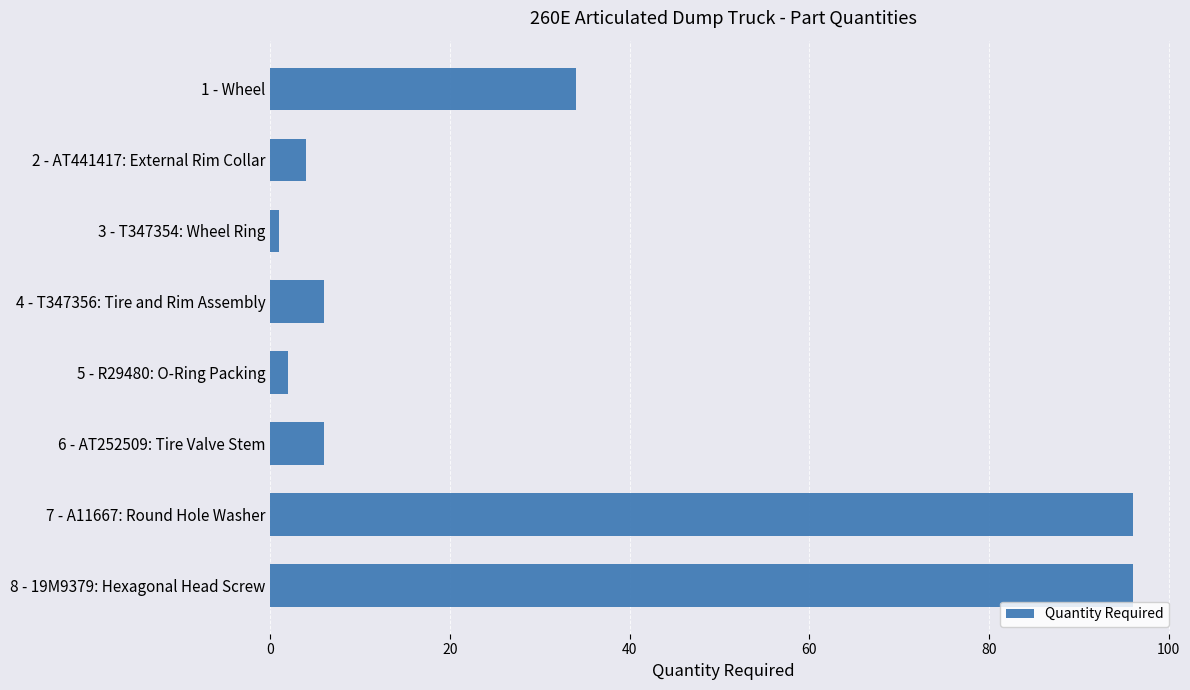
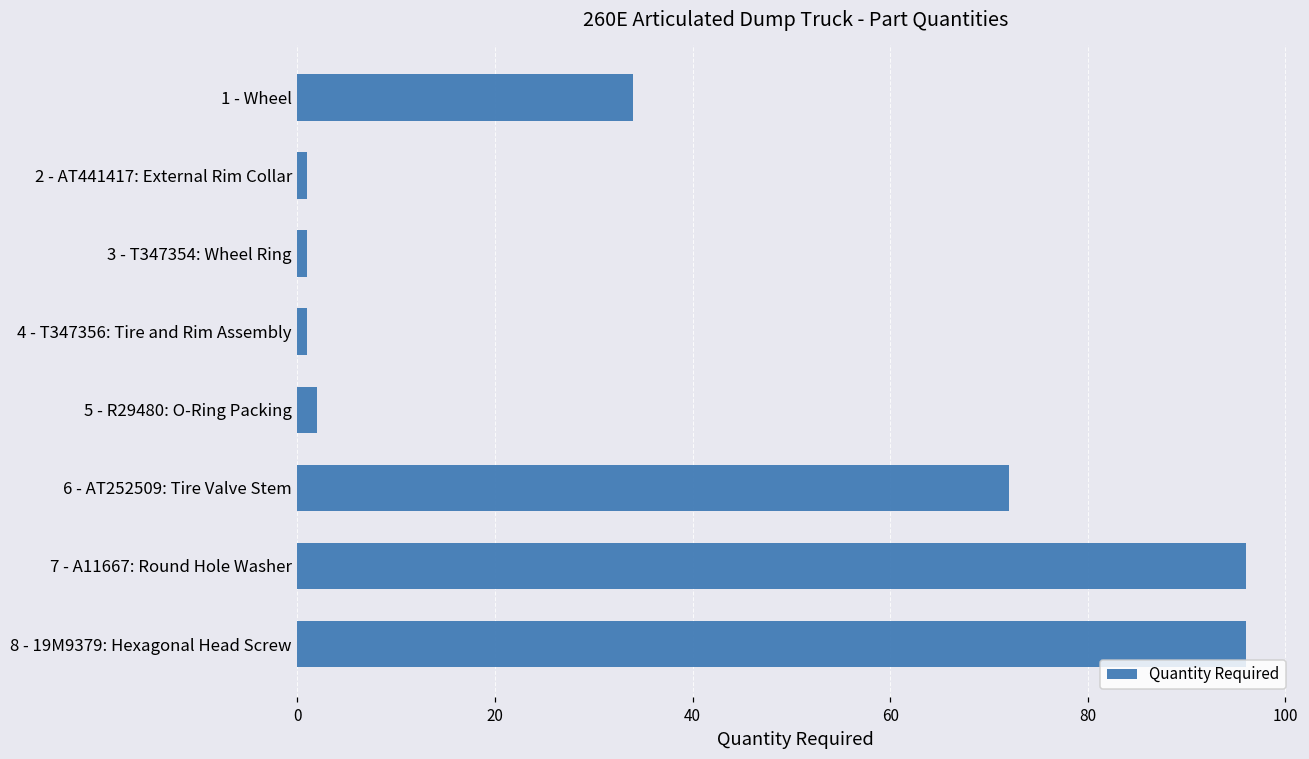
2 - AT441417: External Rim Collar: 4 -> 1
4 - T347356: Tire and Rim Assembly: 6 -> 1
6 - AT252509: Tire Valve Stem: 6 -> 72
